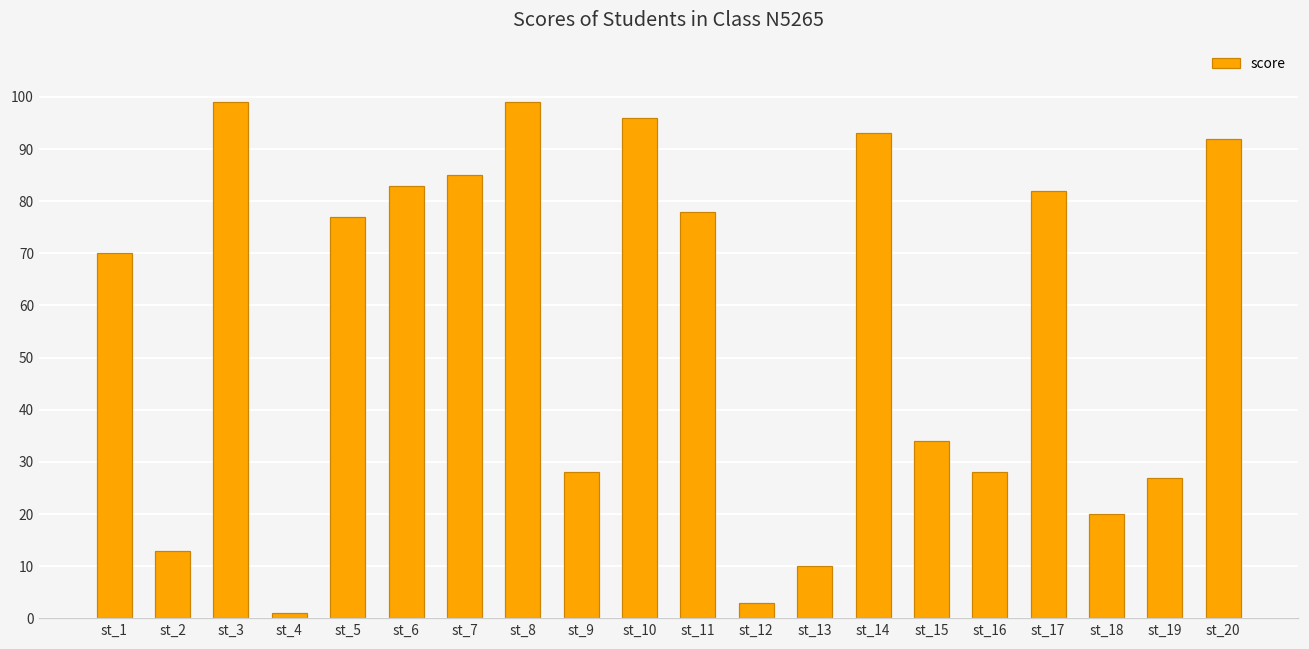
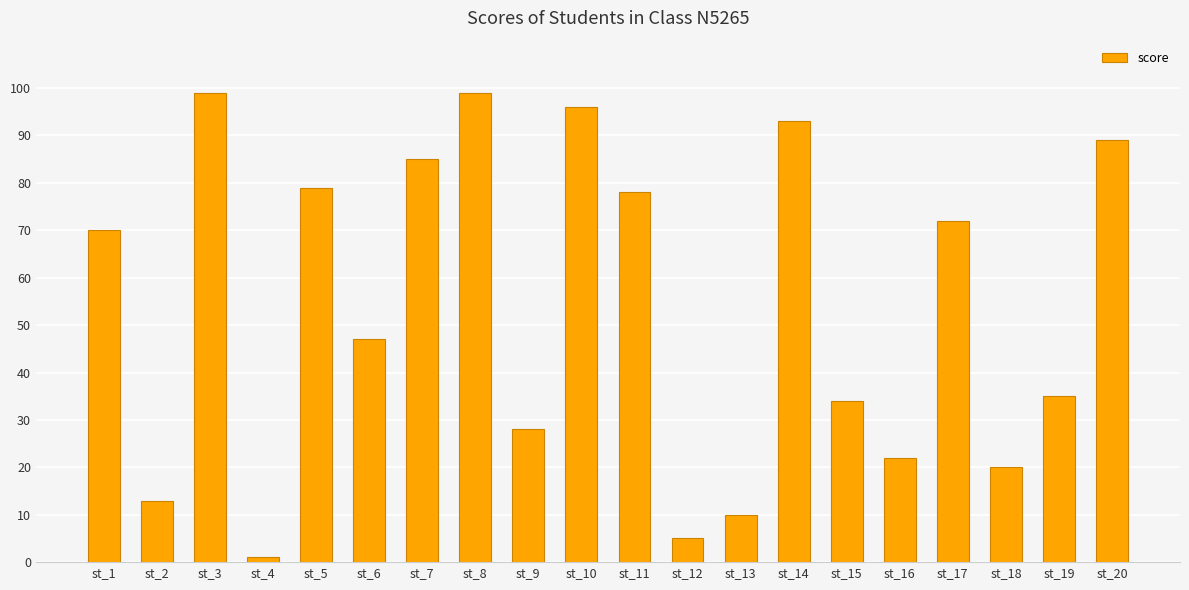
st_5: 77 -> 79
st_6: 83 -> 47
st_12: 3 -> 5
st_16: 28 -> 22
st_17: 82 -> 72
st_19: 27 -> 35
st_20: 92 -> 89
